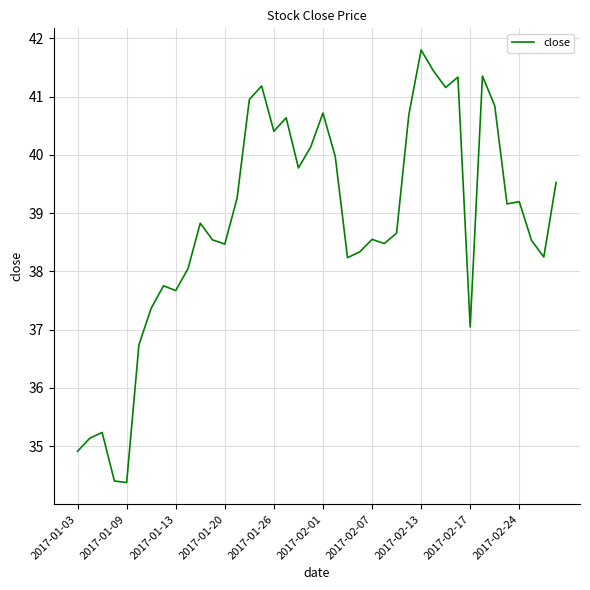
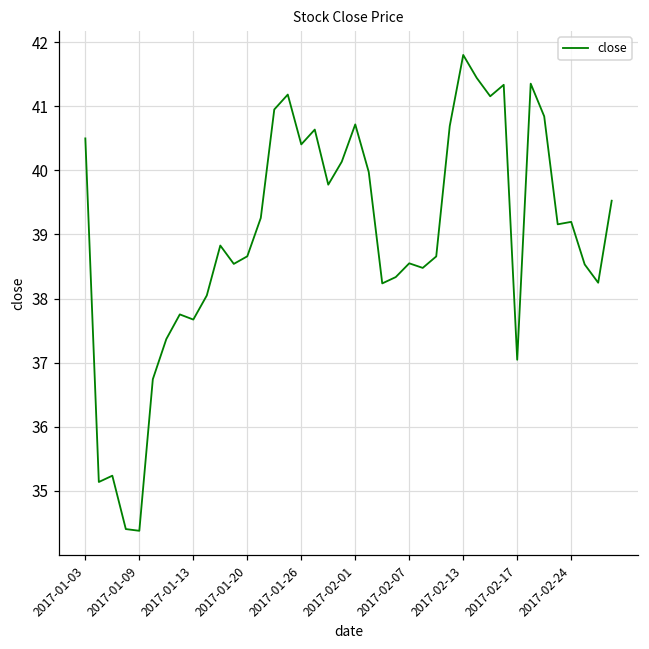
2017-01-03: 34.9 -> 40.5
2017-01-20: 38.5 -> 38.7
